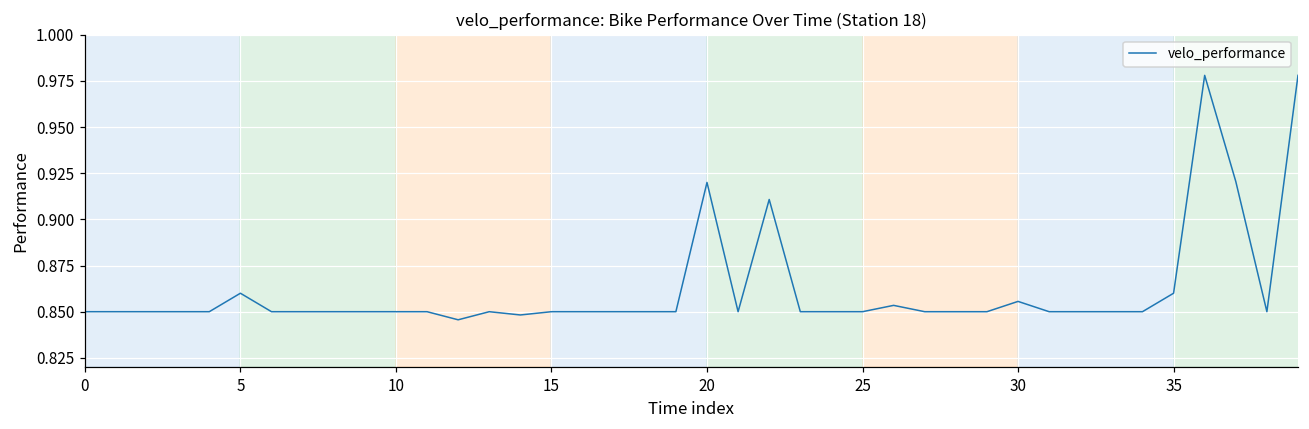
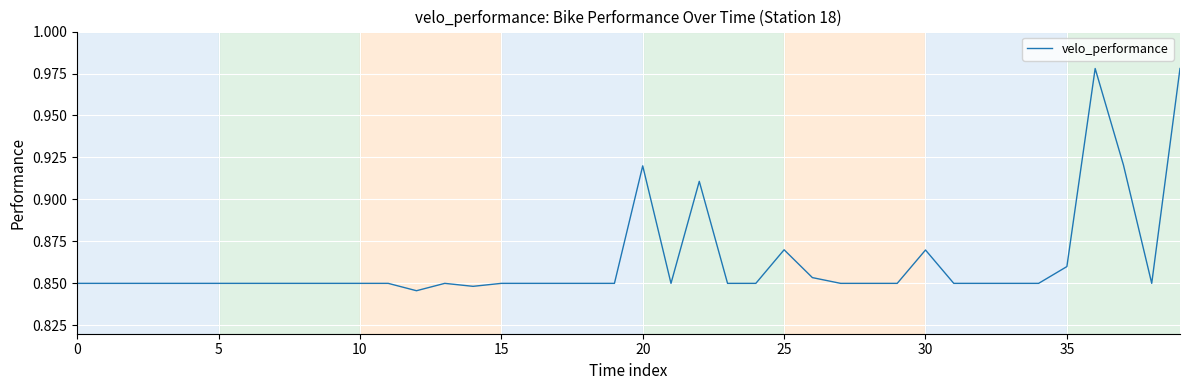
5: 0.86 -> 0.85
25: 0.85 -> 0.87
30: 0.856 -> 0.870
